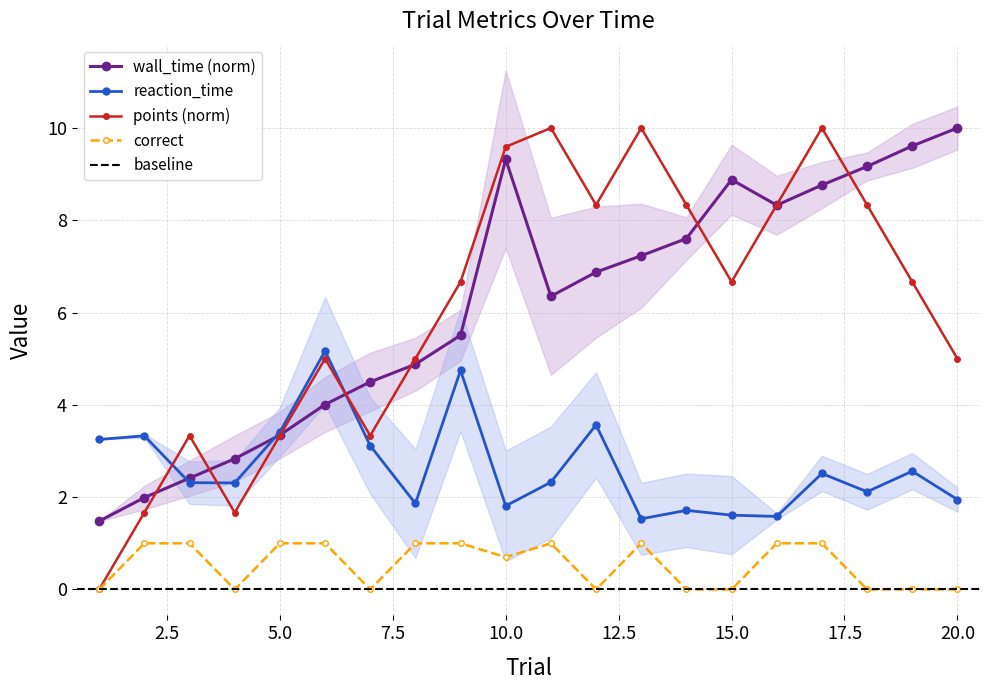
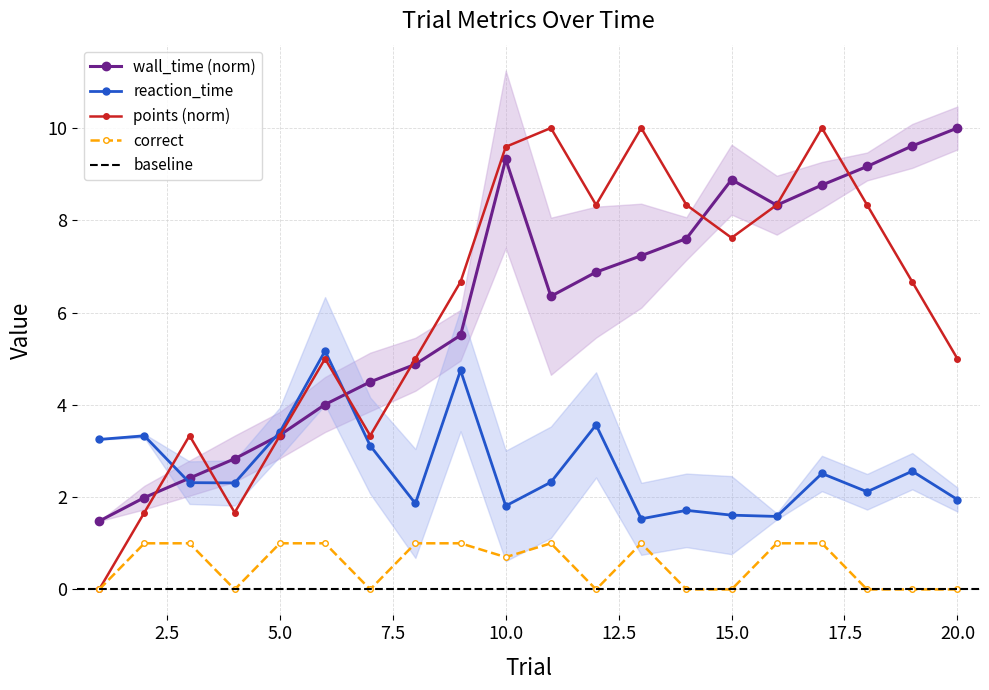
points (norm), 15.0: 6.7 -> 7.6
